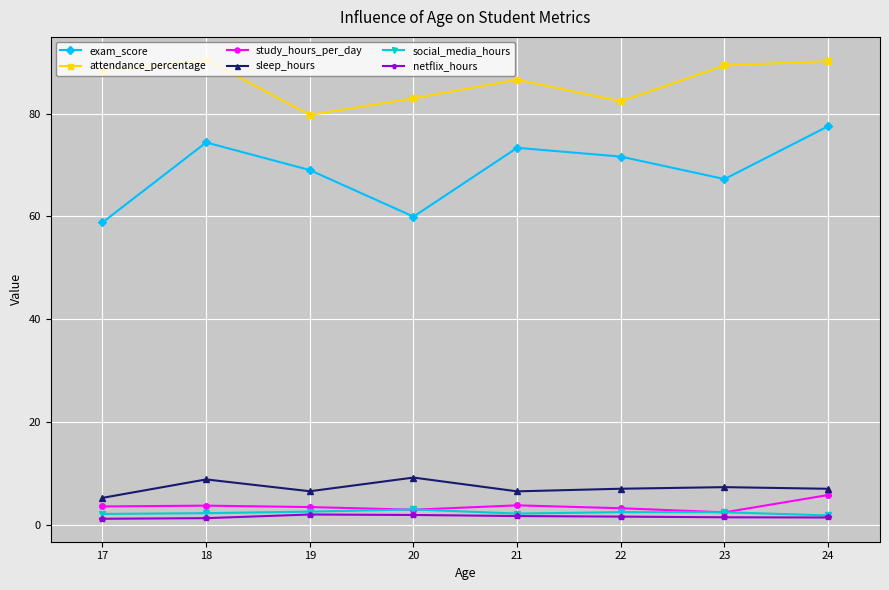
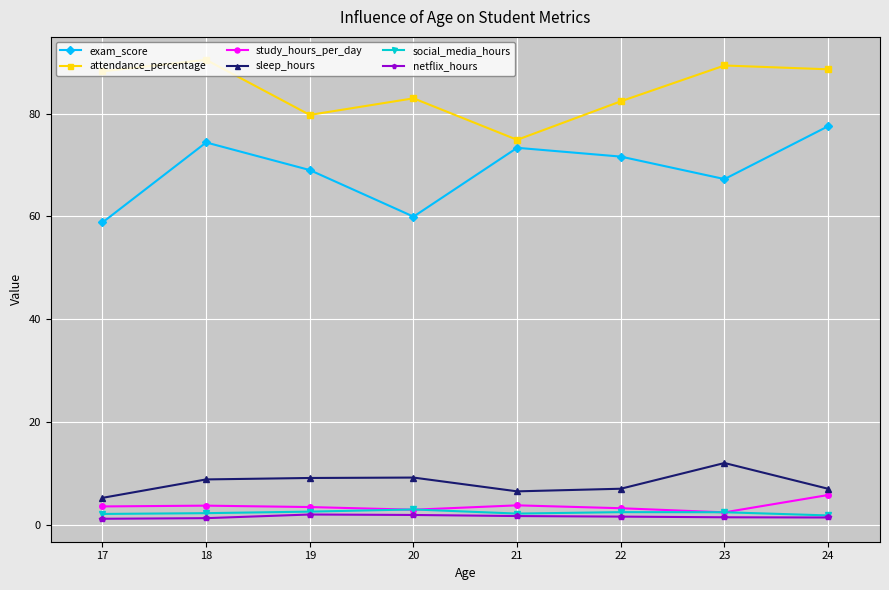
sleep_hours, 19: 7 -> 9
attendance_percentage, 21: 87 -> 75
sleep_hours, 23: 7 -> 12
attendance_percentage, 24: 90 -> 89
